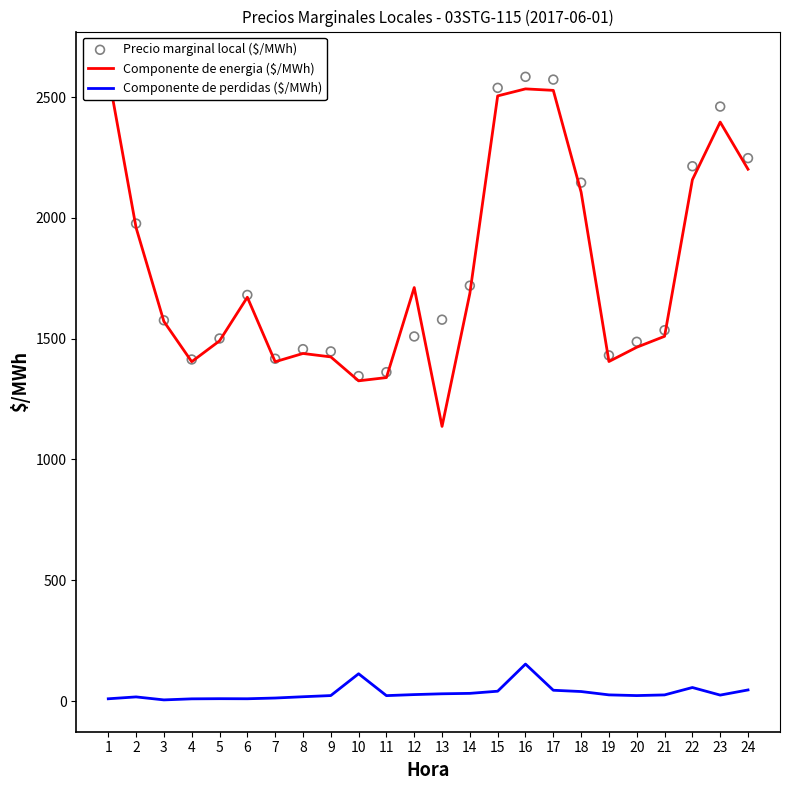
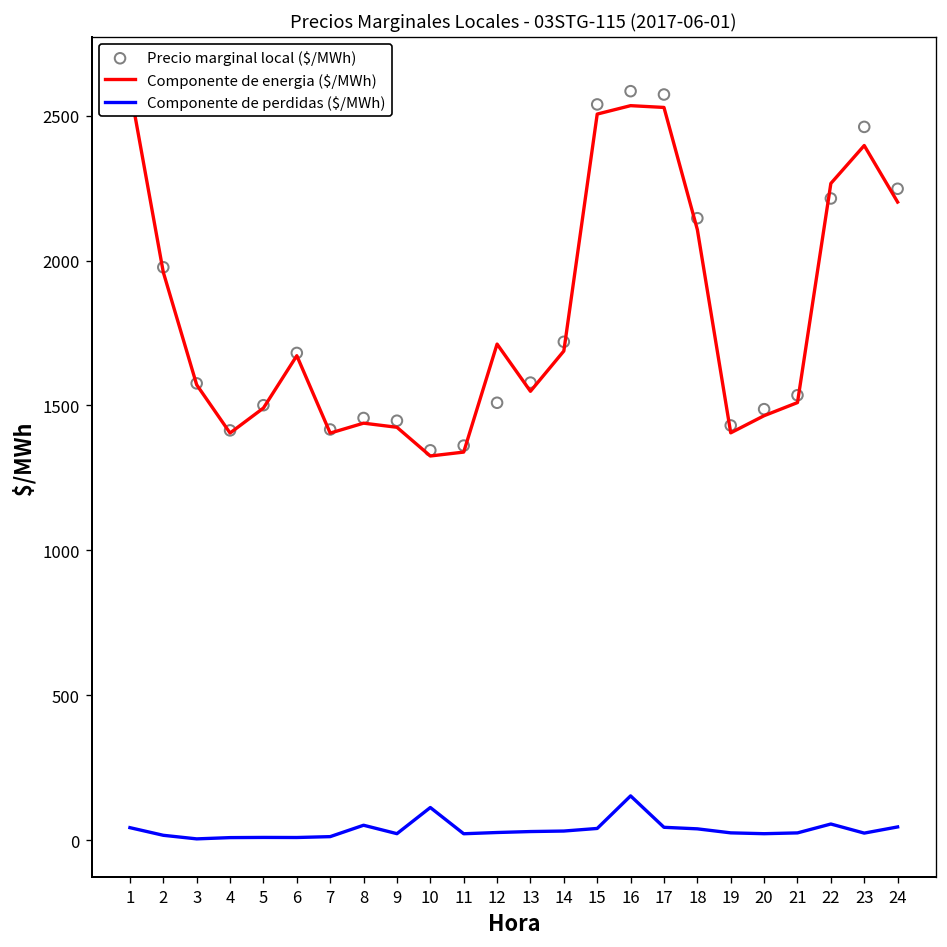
Componente de perdidas ($/MWh), 1: 10 -> 40
Componente de perdidas ($/MWh), 8: 20 -> 50
Componente de energia ($/MWh), 13: 1140 -> 1550
Componente de energia ($/MWh), 22: 2160 -> 2270
